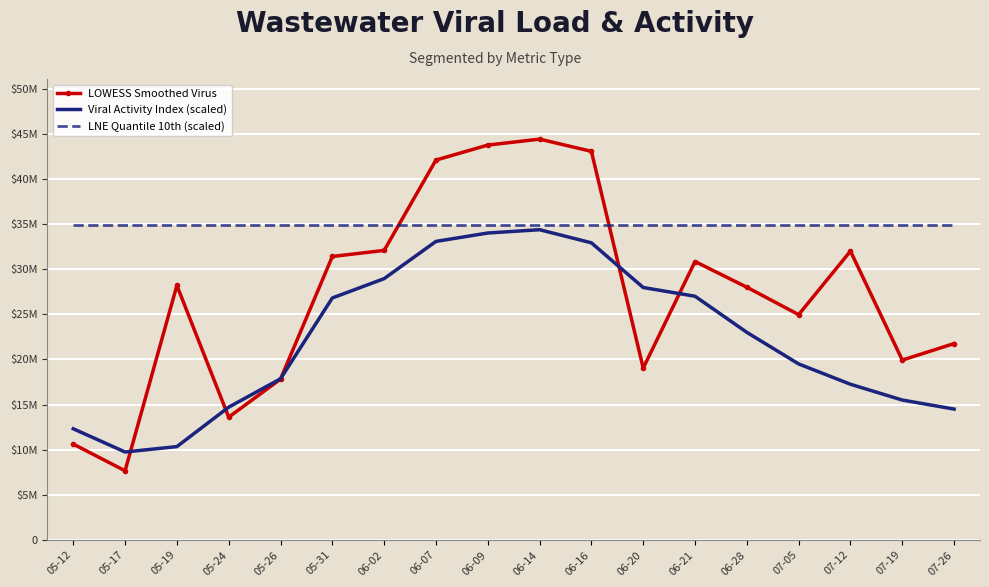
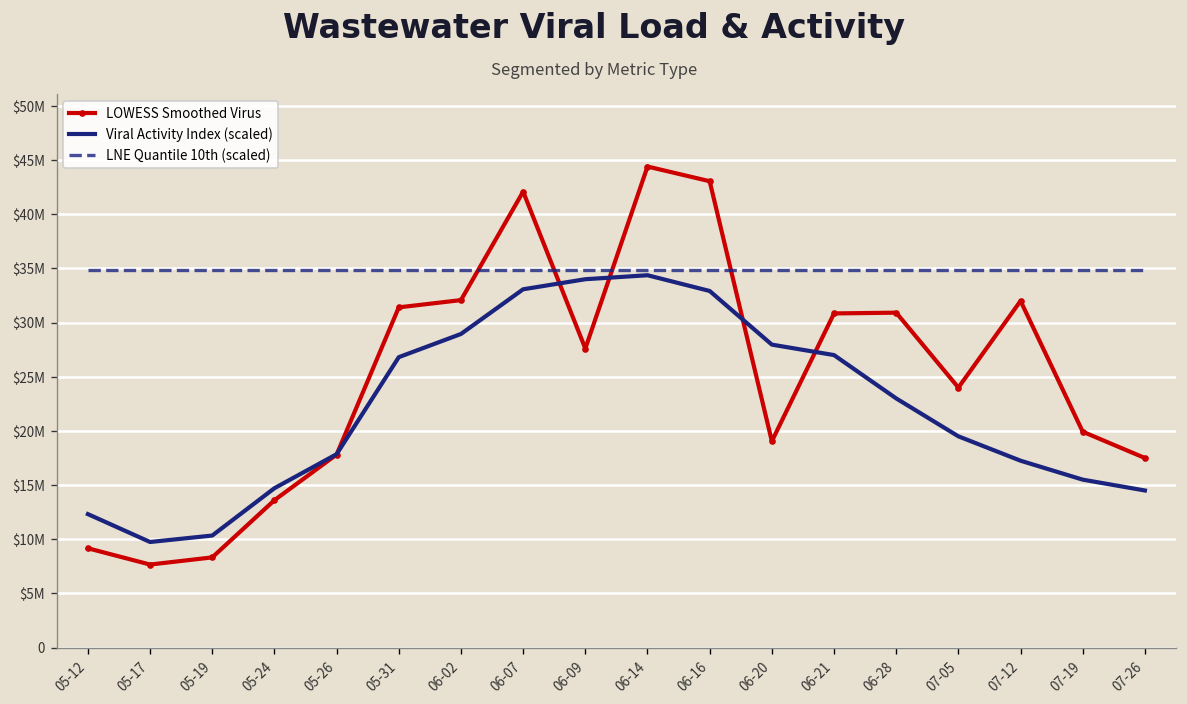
LOWESS Smoothed Virus, 05-12: $11000000 -> $9000000
LOWESS Smoothed Virus, 05-19: $28000000 -> $8000000
LOWESS Smoothed Virus, 06-09: $44000000 -> $28000000
LOWESS Smoothed Virus, 06-28: $28000000 -> $31000000
LOWESS Smoothed Virus, 07-05: $25000000 -> $24000000
LOWESS Smoothed Virus, 07-26: $22000000 -> $18000000
